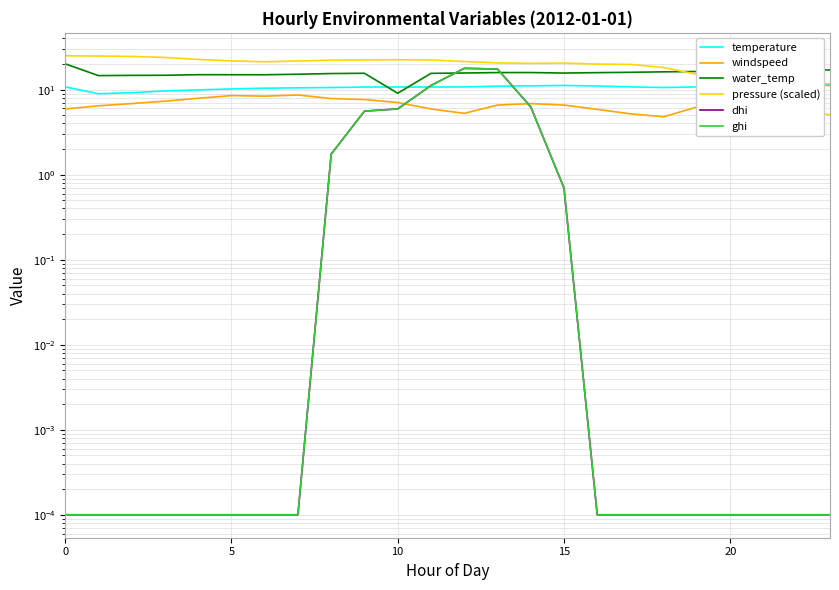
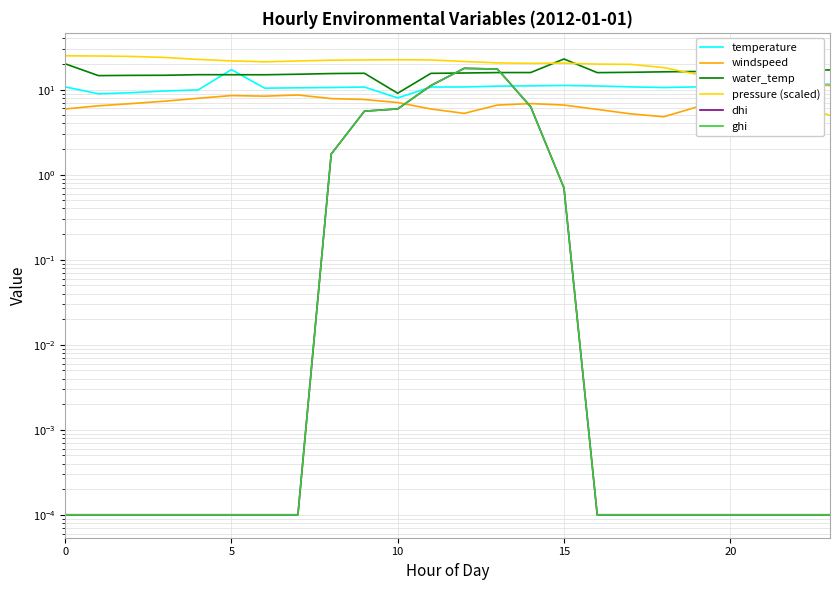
temperature, 5: 10 -> 17
temperature, 10: 11 -> 8
water_temp, 15: 16 -> 23
